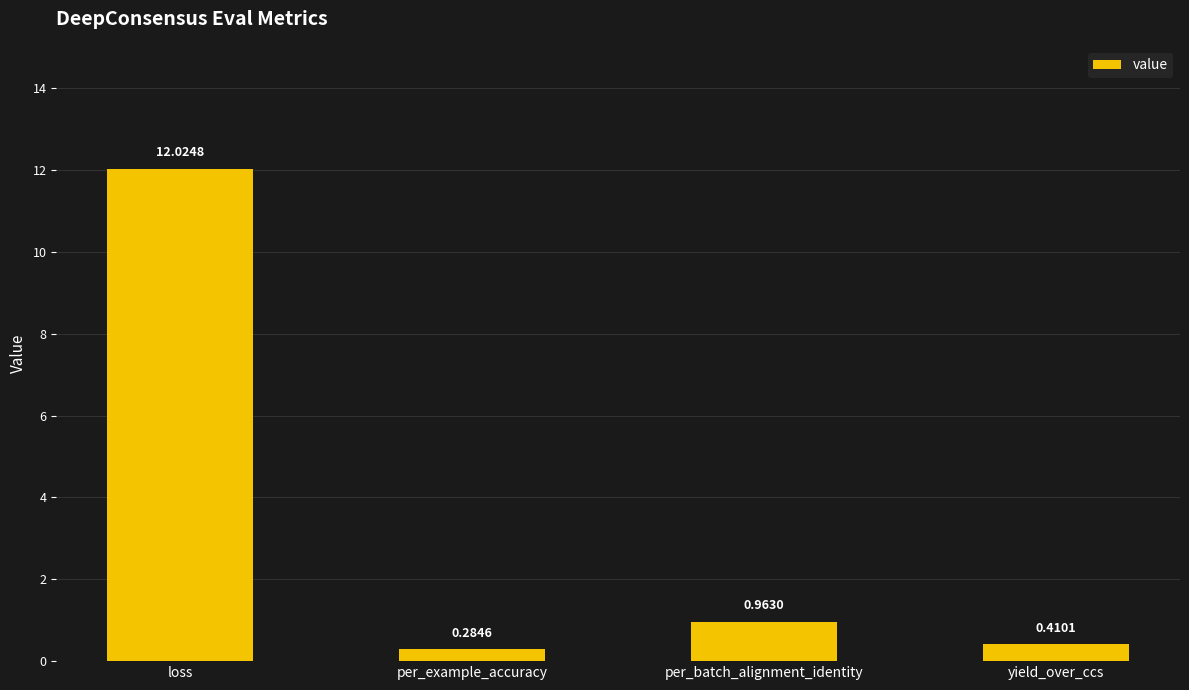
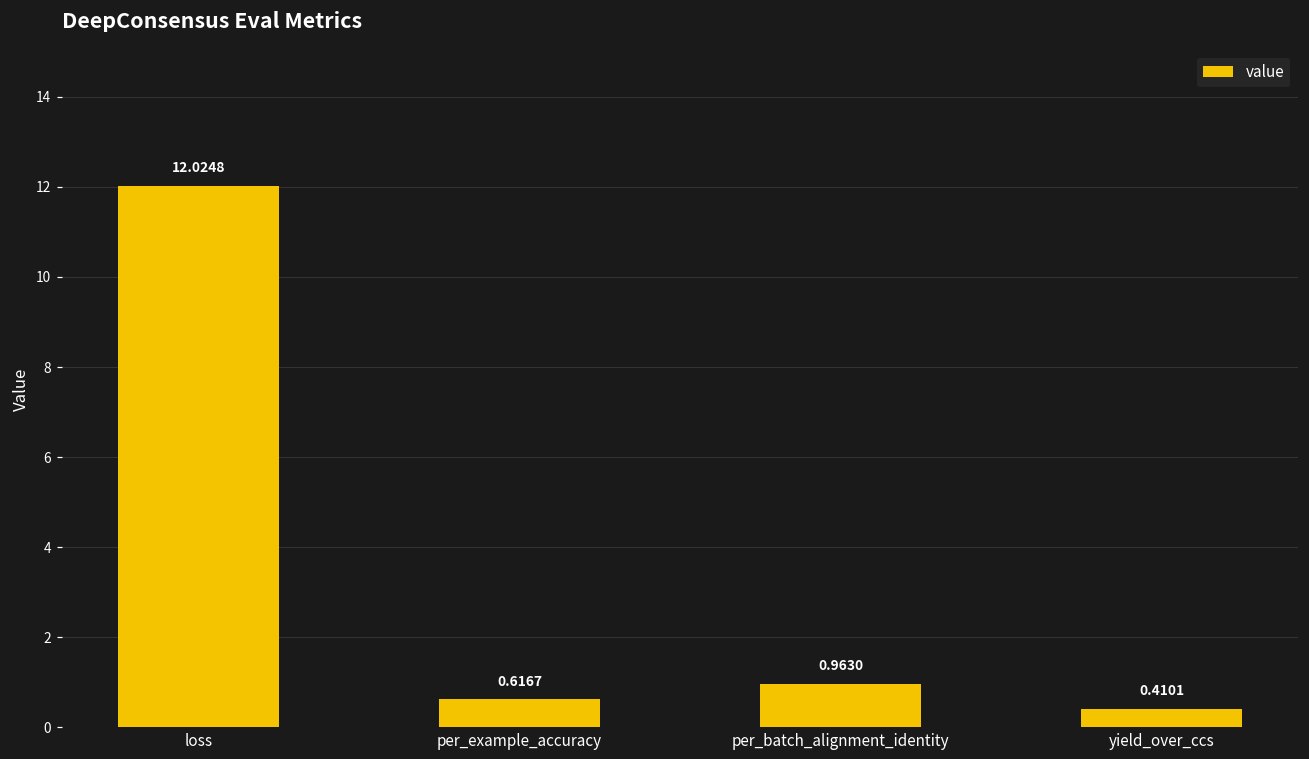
per_example_accuracy: 0.2846 -> 0.6167
